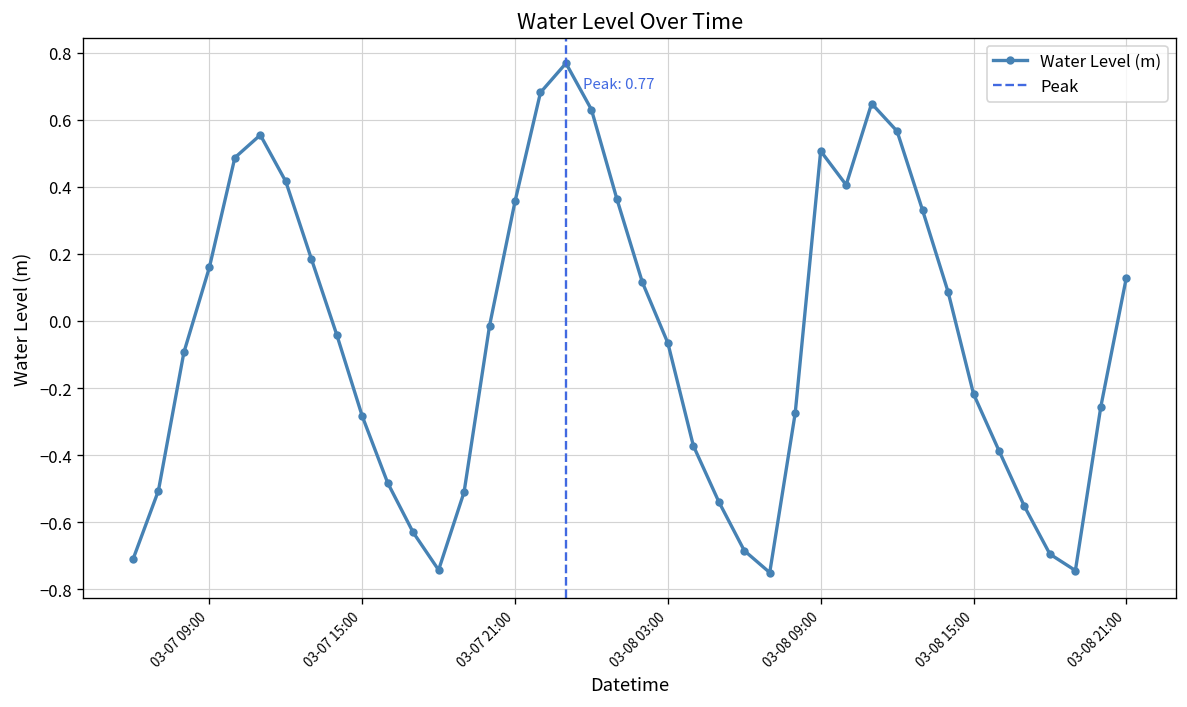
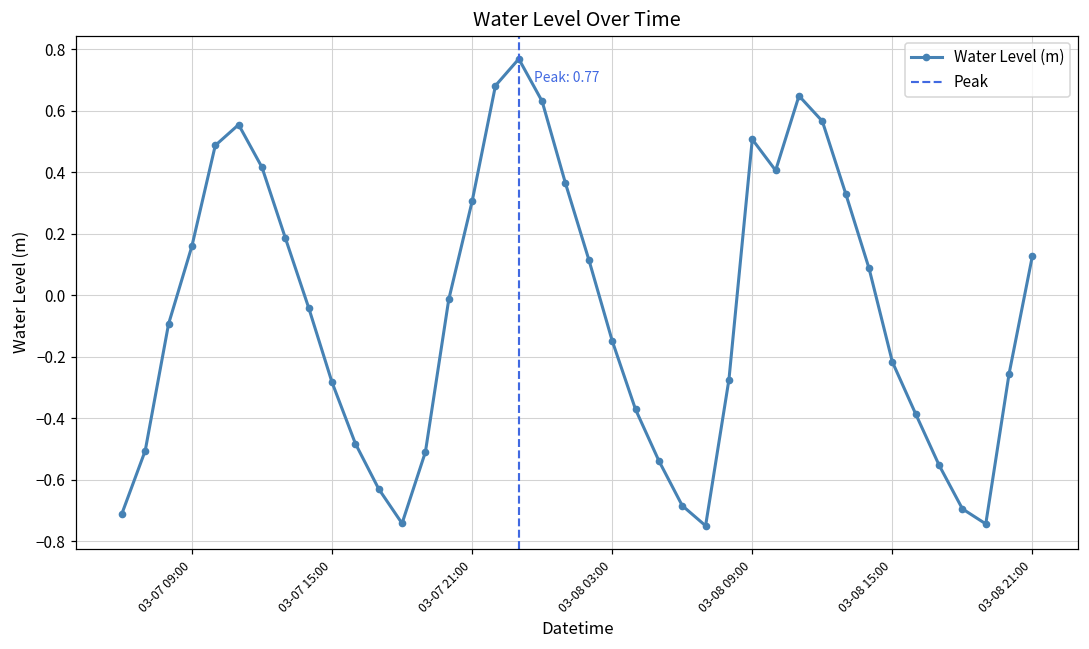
03-07 21:00: 0.36 -> 0.30
03-08 03:00: -0.07 -> -0.15
